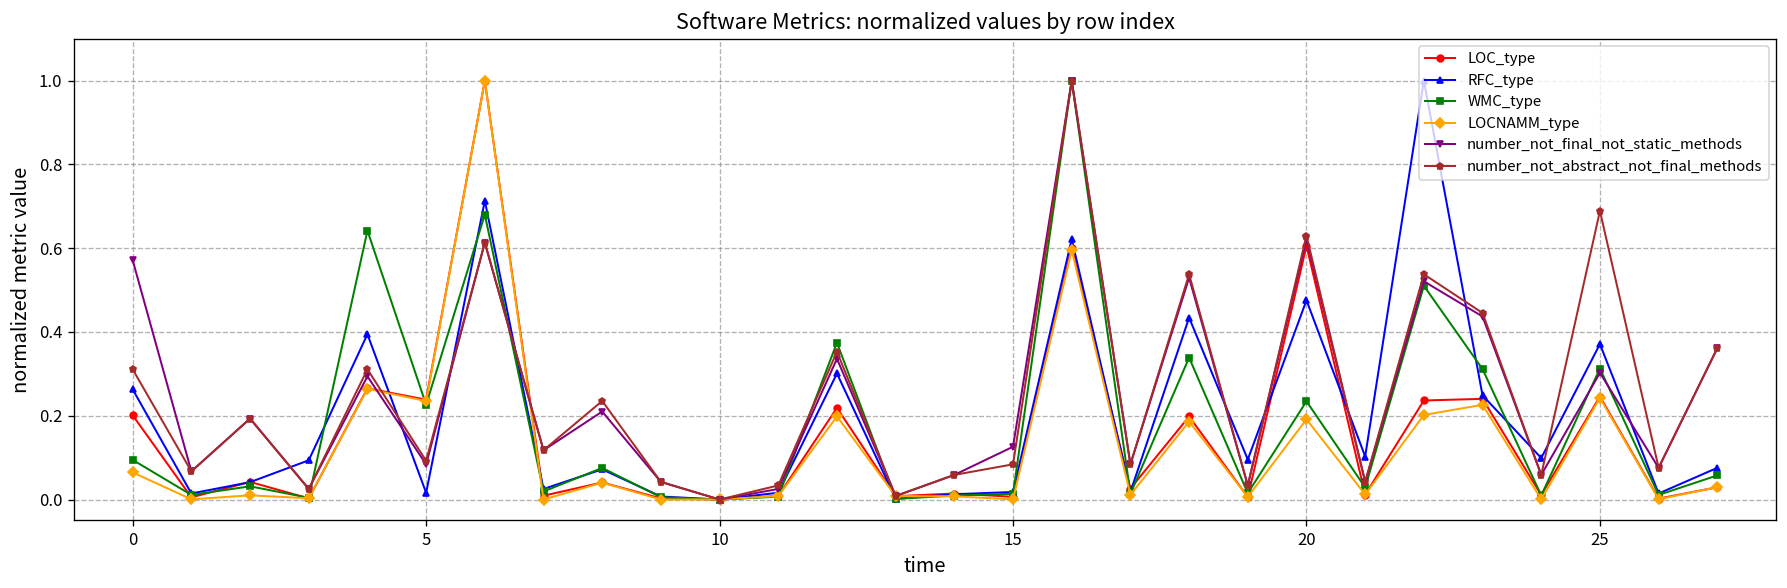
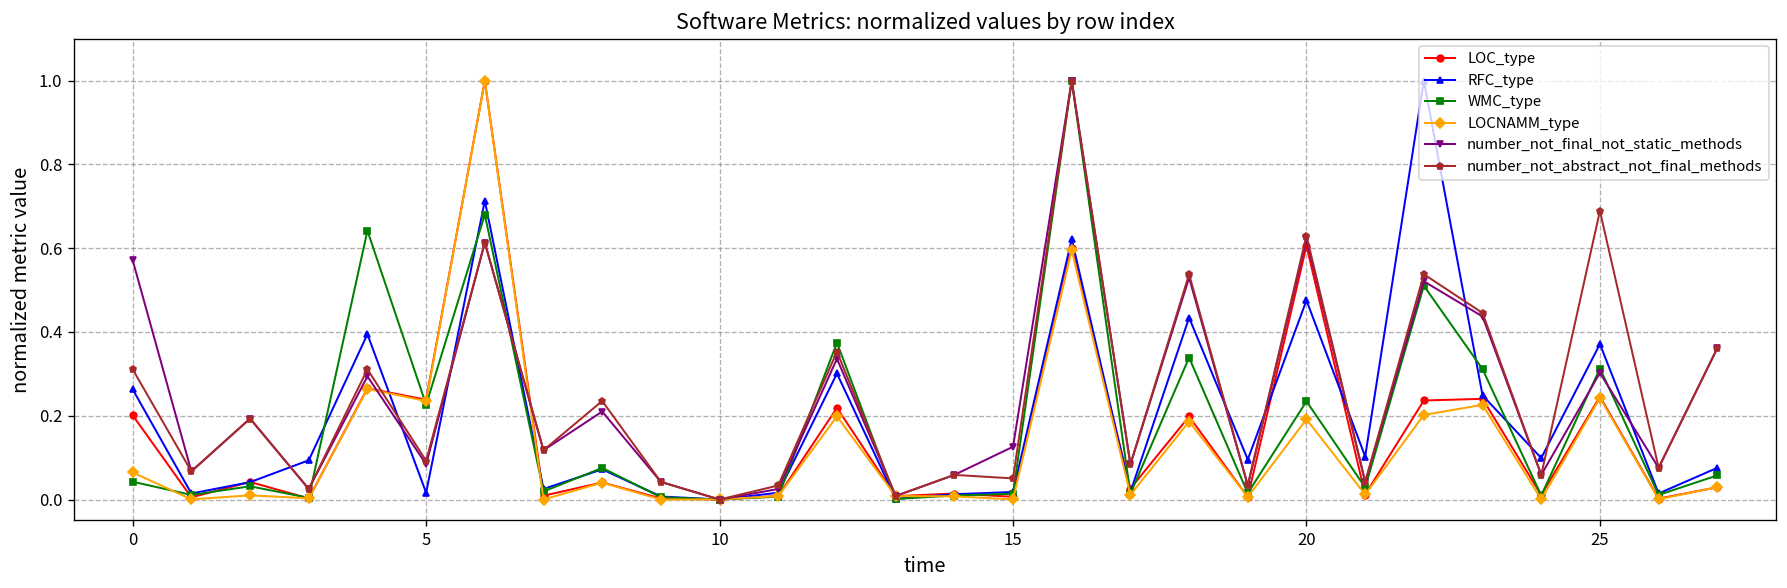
WMC_type, 0: 0.09 -> 0.04
number_not_abstract_not_final_methods, 15: 0.08 -> 0.05
